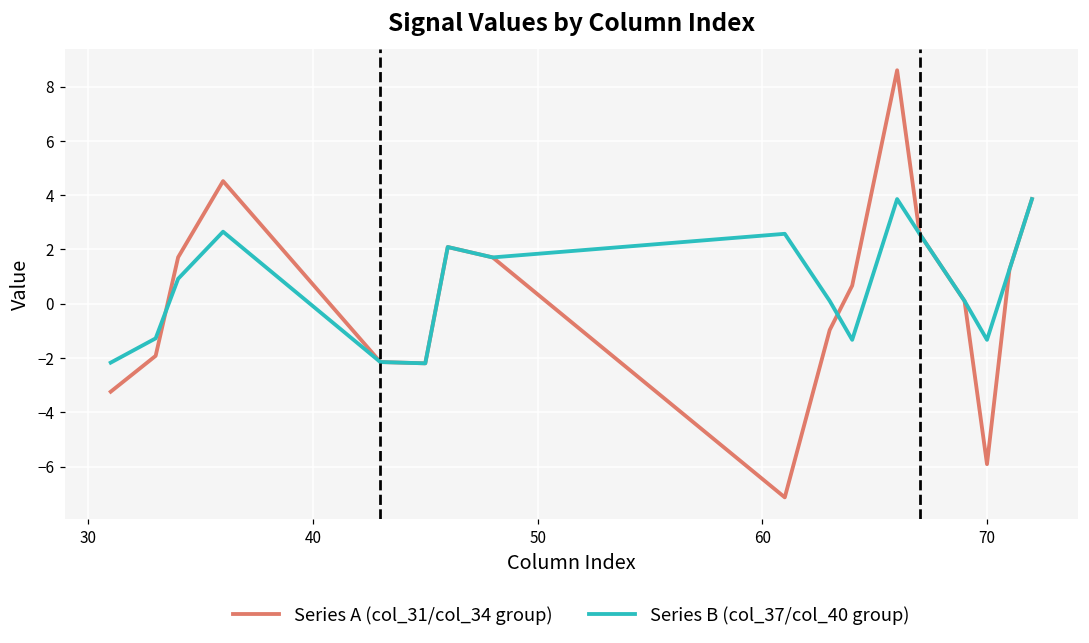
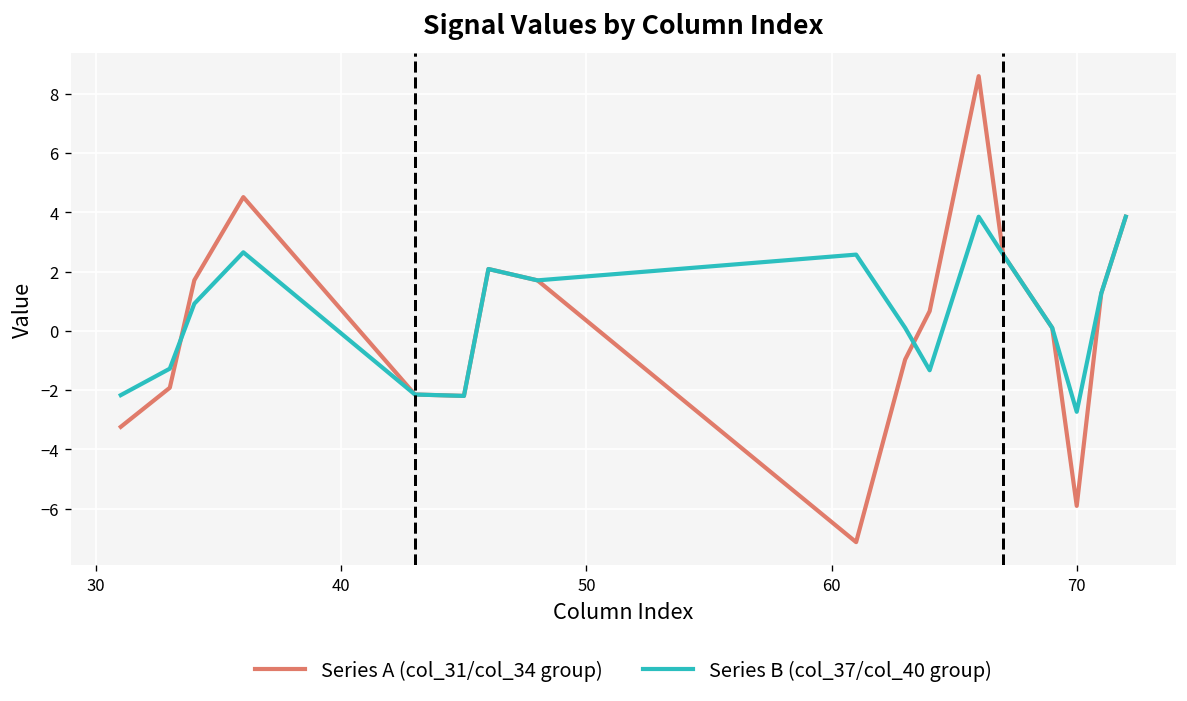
Series B (col_37/col_40 group), 70: -1.3 -> -2.7
